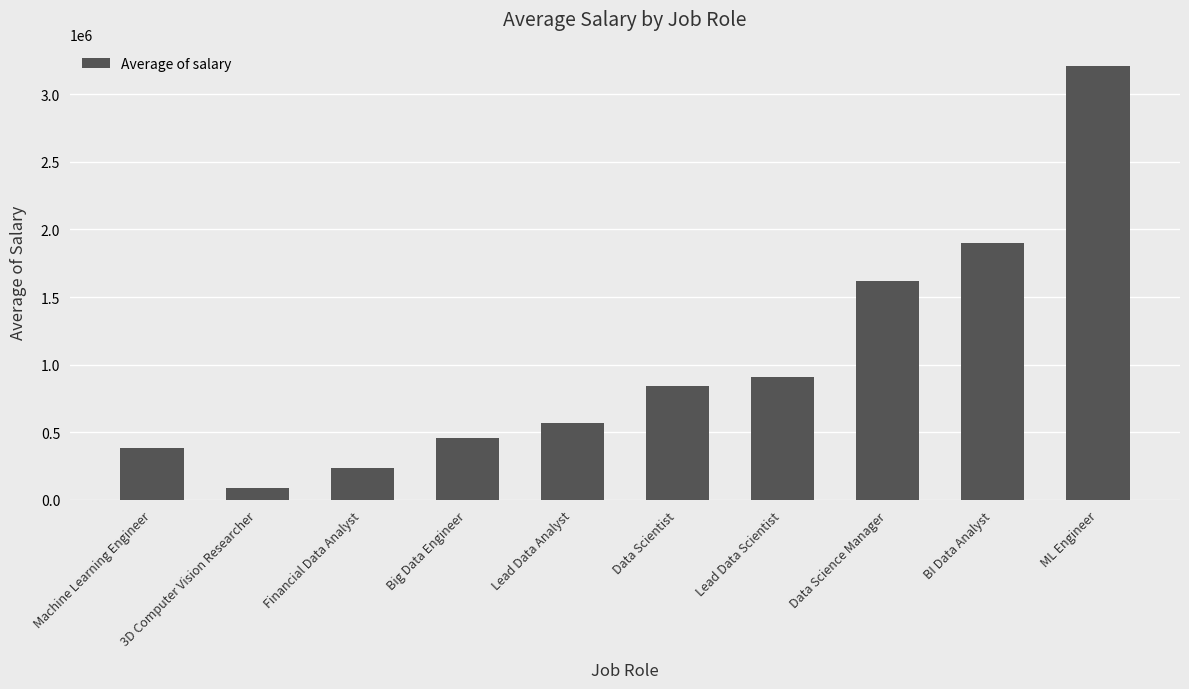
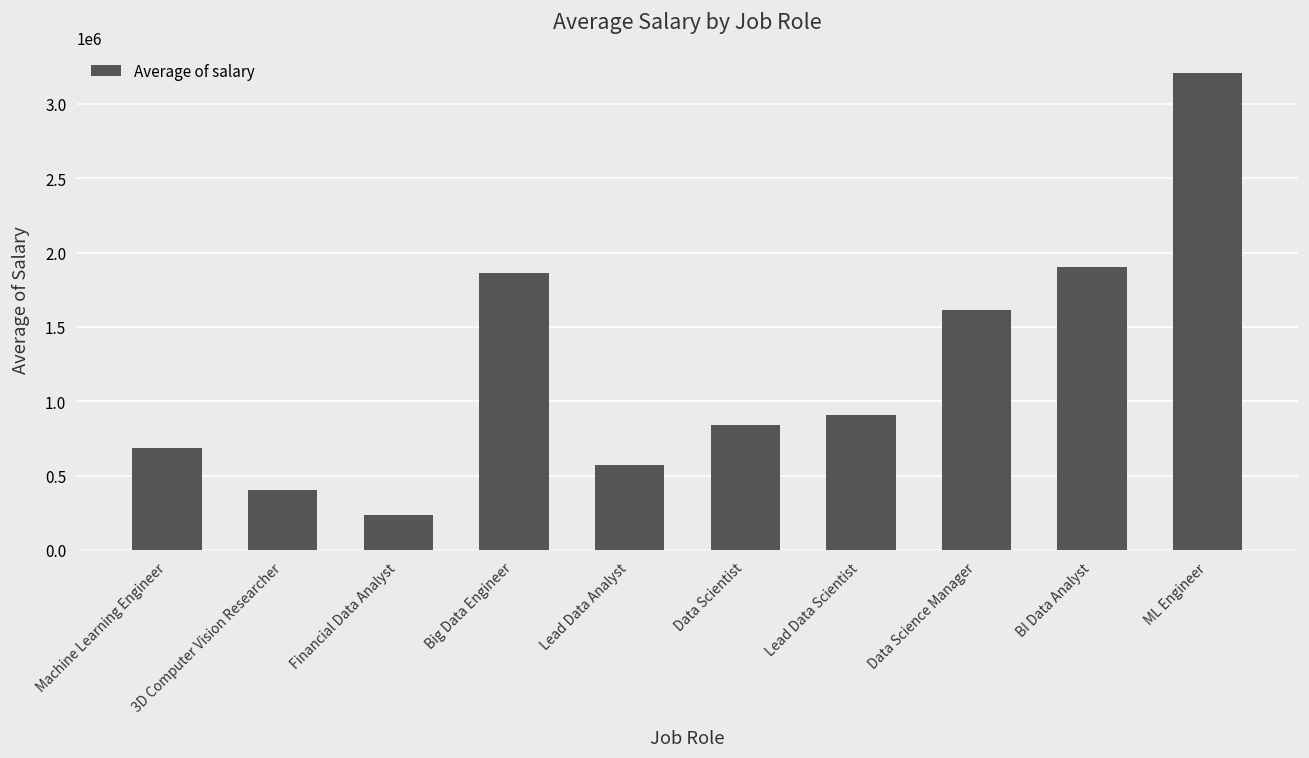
Machine Learning Engineer: 390000 -> 680000
3D Computer Vision Researcher: 90000 -> 400000
Big Data Engineer: 460000 -> 1870000
